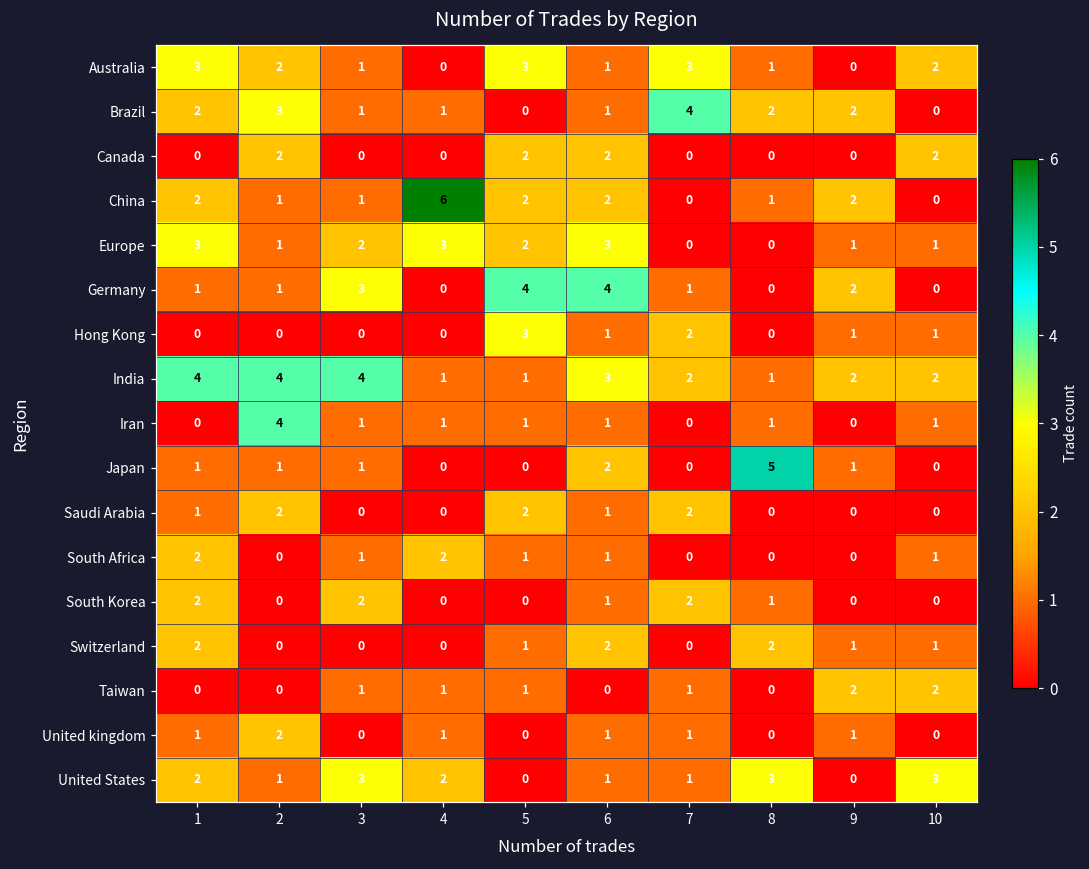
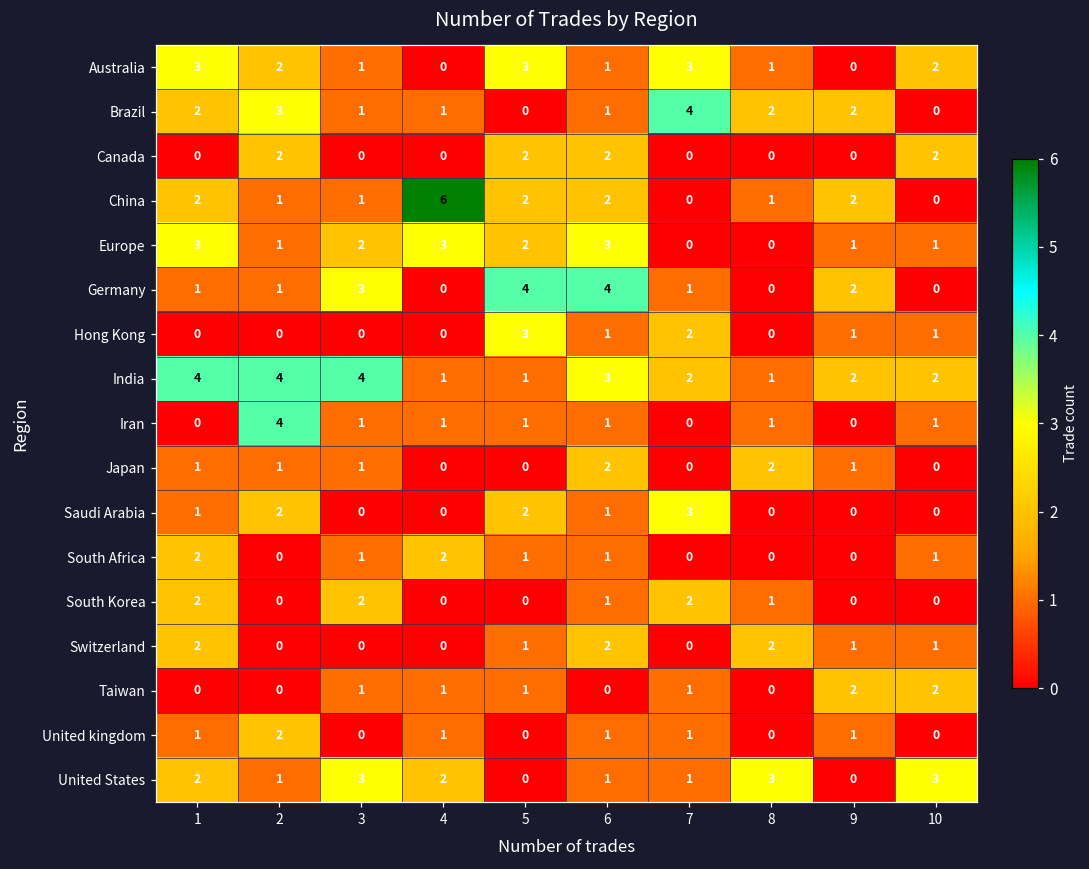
Japan, 8: 5 -> 2
Saudi Arabia, 7: 2 -> 3
